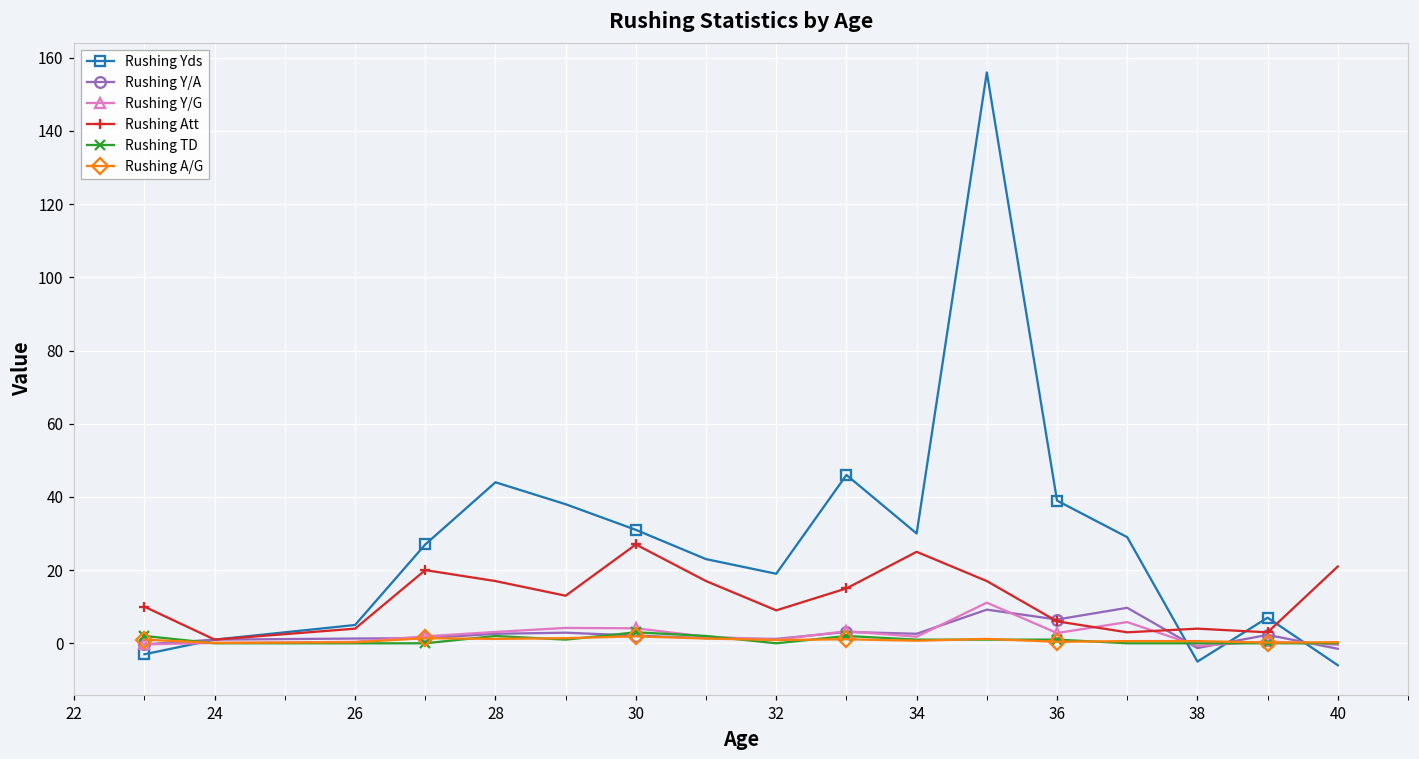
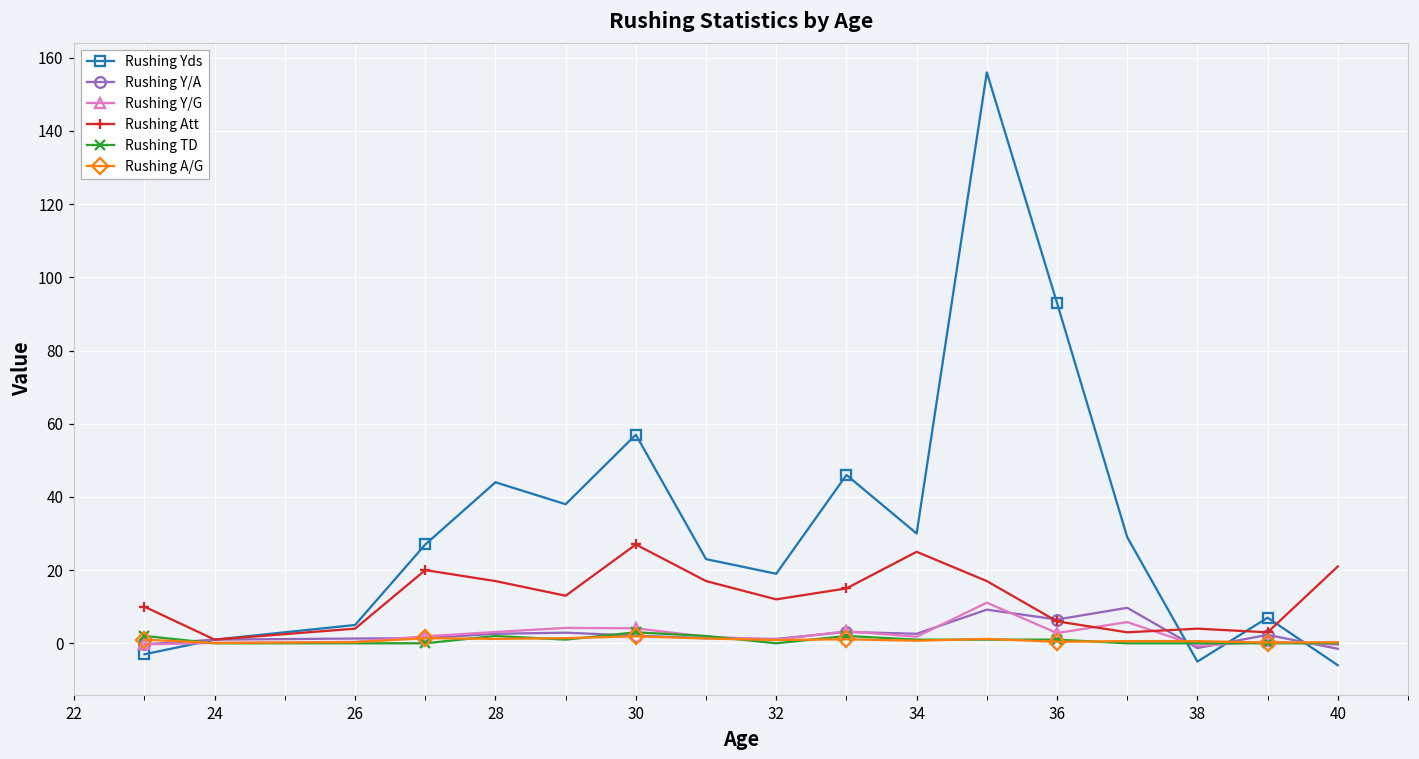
Rushing Yds, 30: 31 -> 57
Rushing Att, 32: 9 -> 12
Rushing Yds, 36: 39 -> 93
